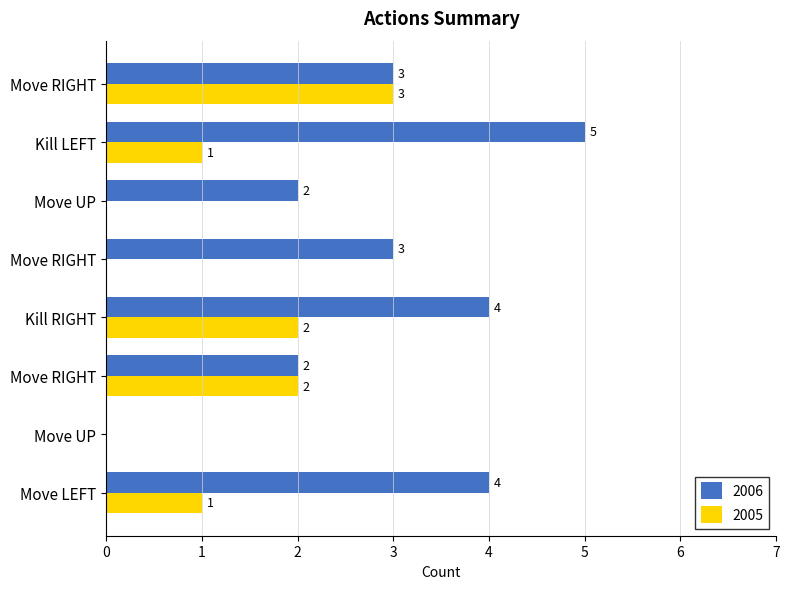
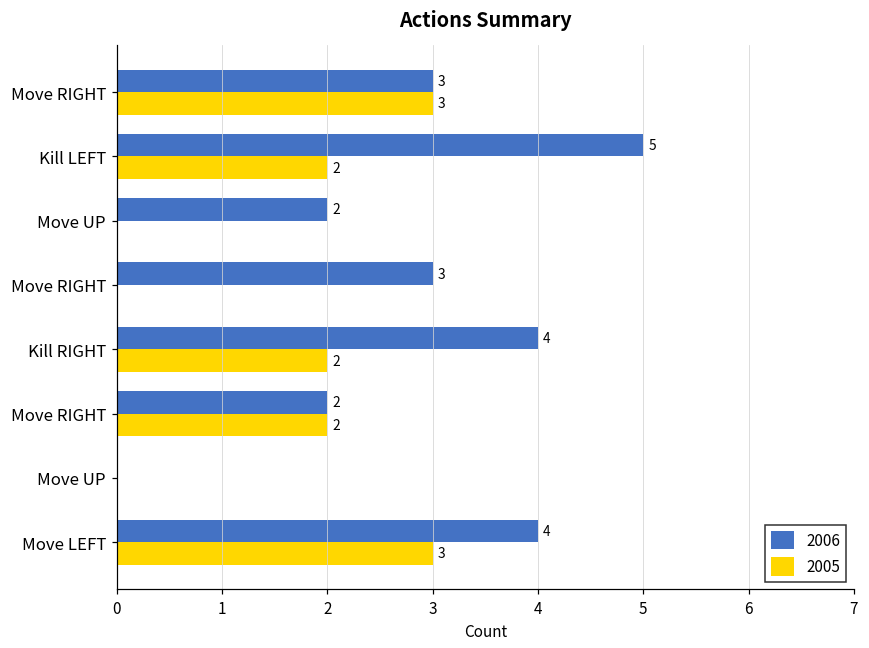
2005, Kill LEFT: 1 -> 2
2005, Move LEFT: 1 -> 3
